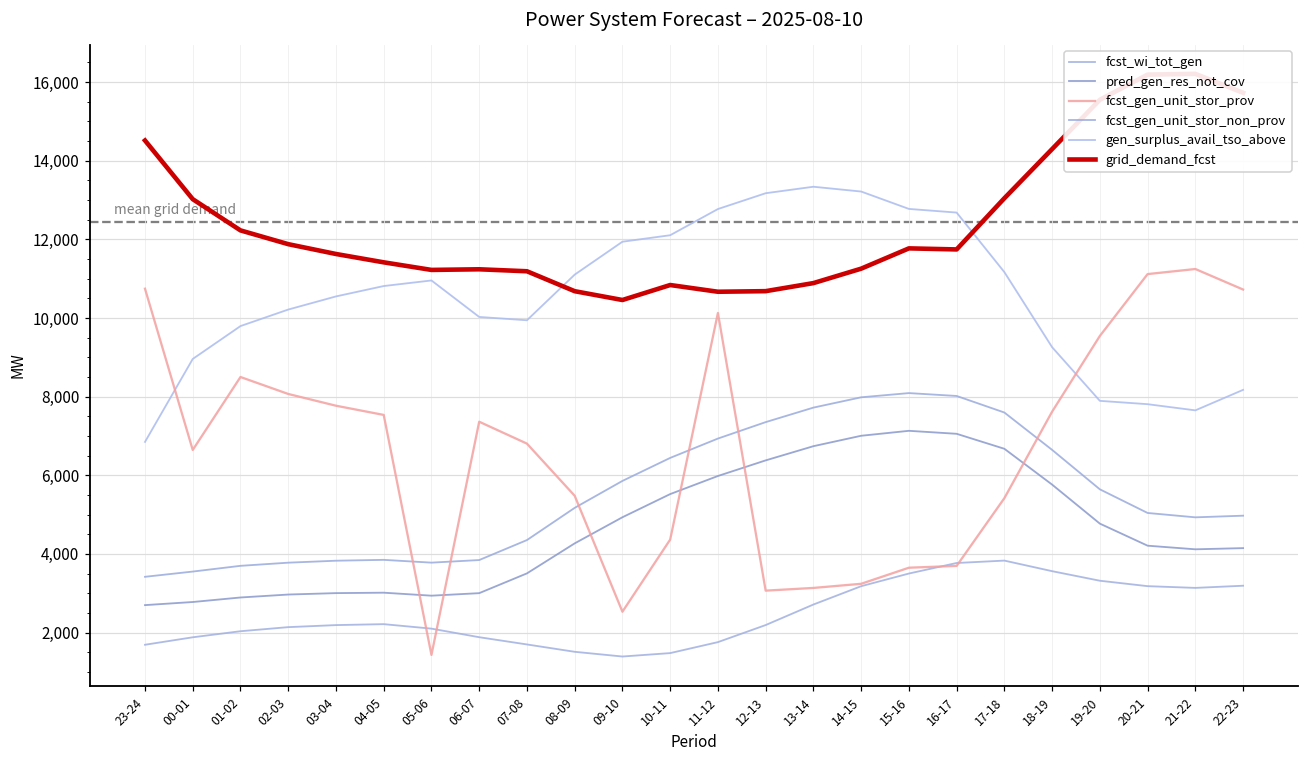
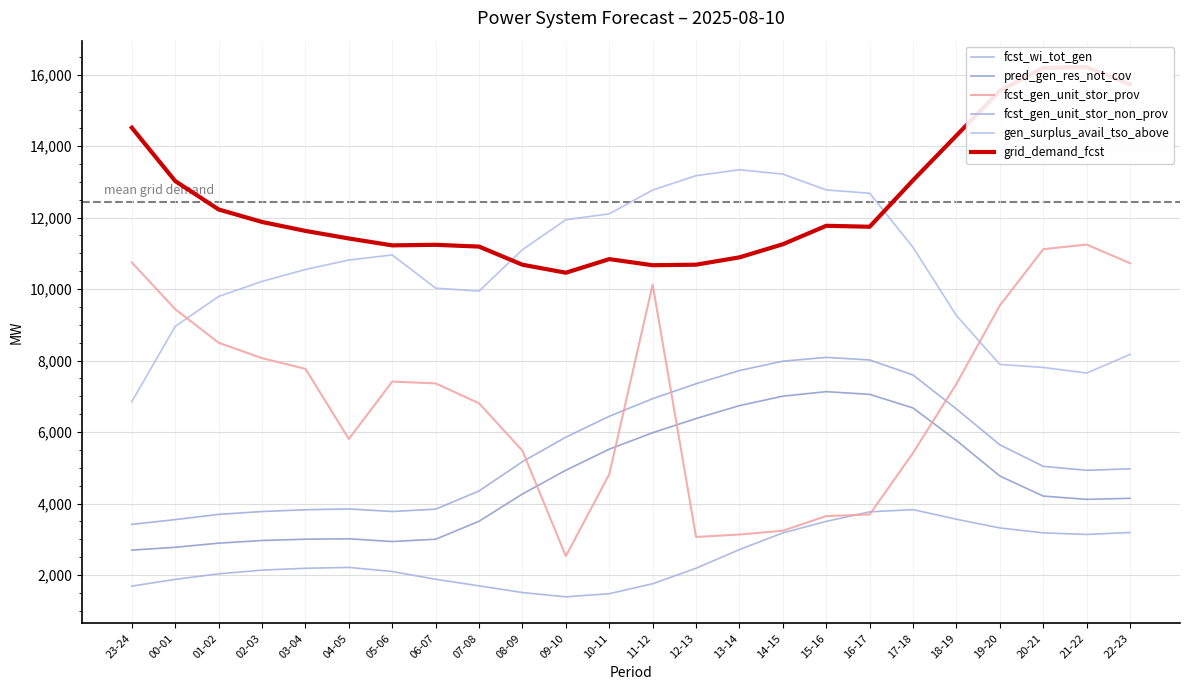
fcst_gen_unit_stor_prov, 00-01: 6,600 -> 9,400
fcst_gen_unit_stor_prov, 04-05: 7,500 -> 5,800
fcst_gen_unit_stor_prov, 05-06: 1,400 -> 7,400
fcst_gen_unit_stor_prov, 10-11: 4,400 -> 4,800
fcst_gen_unit_stor_prov, 18-19: 7,600 -> 7,400
